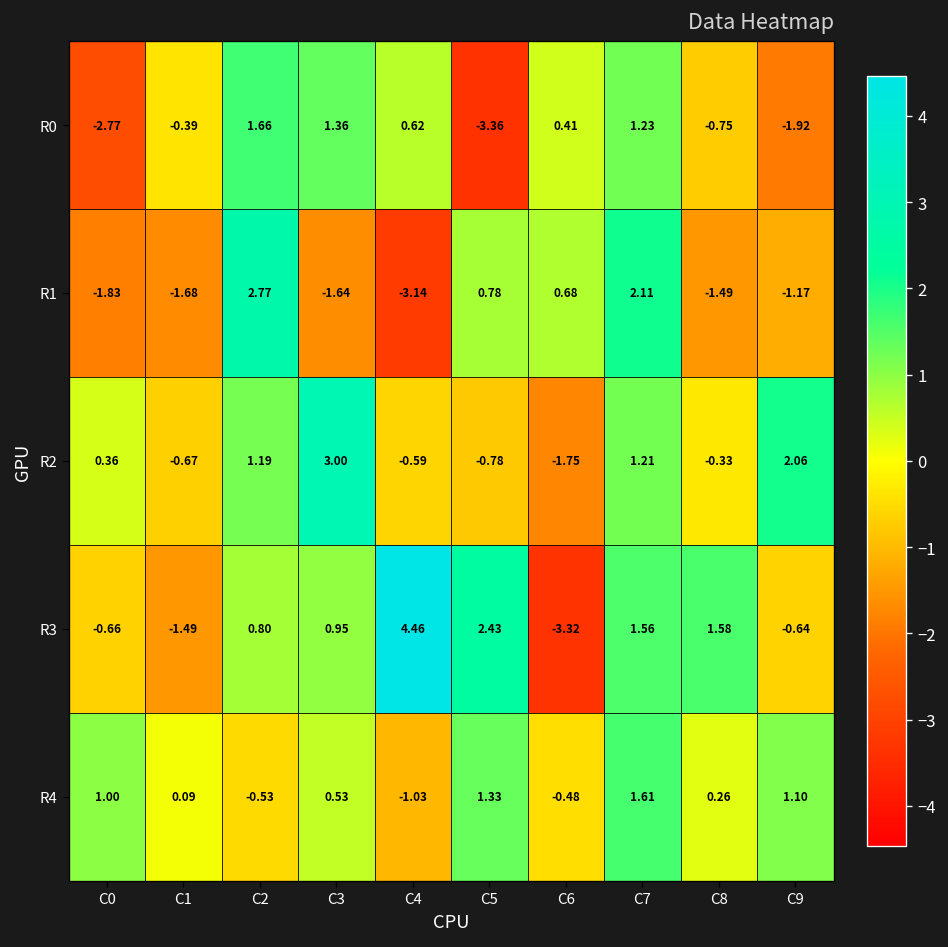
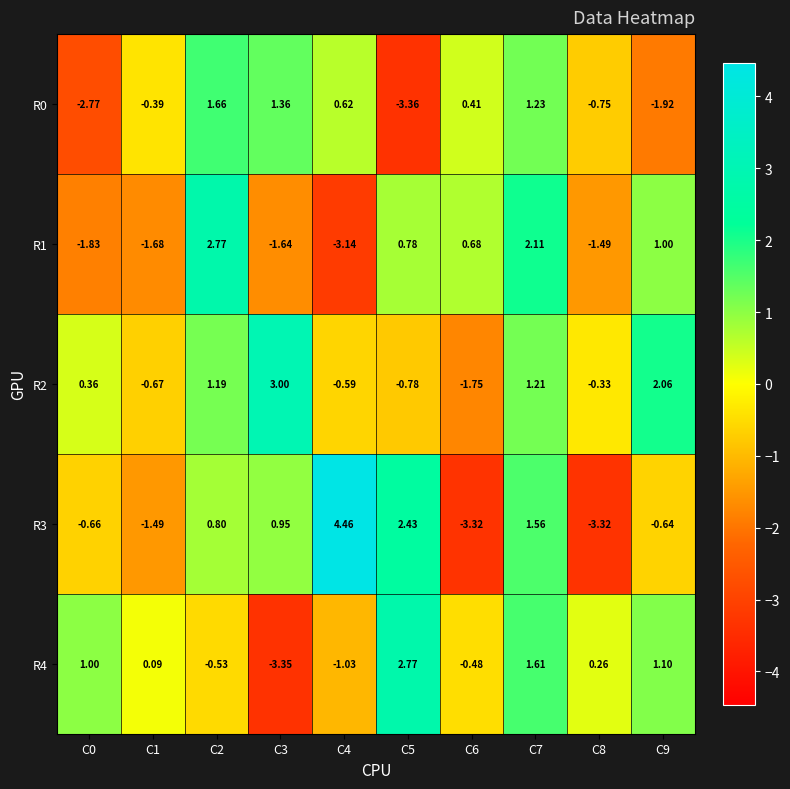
R1, C9: -1.17 -> 1.00
R3, C8: 1.58 -> -3.32
R4, C3: 0.53 -> -3.35
R4, C5: 1.33 -> 2.77
